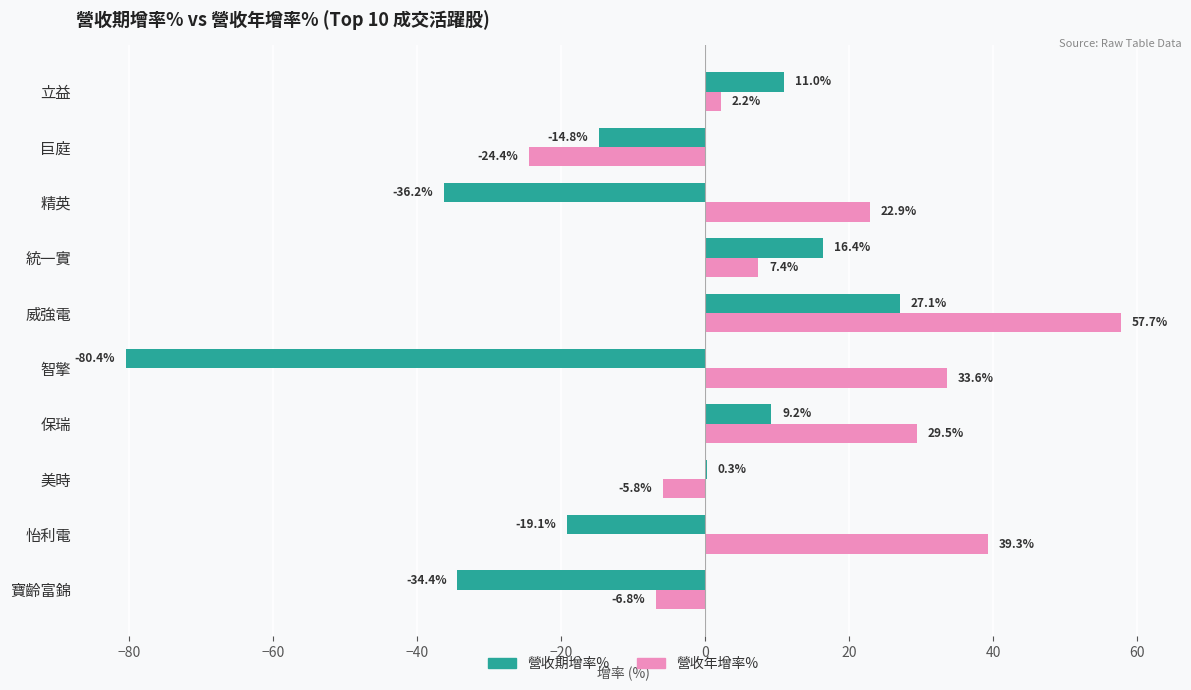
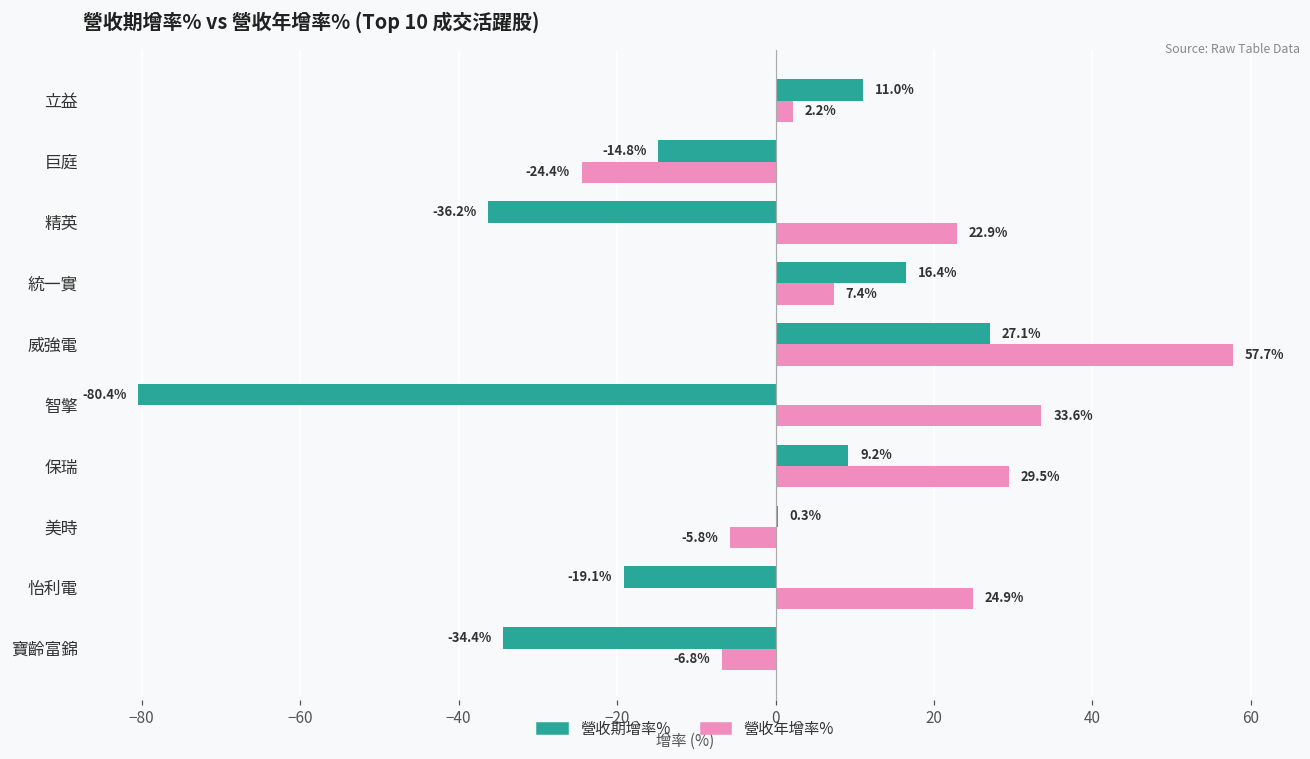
營收年增率%, 怡利電: 39.3% -> 24.9%
